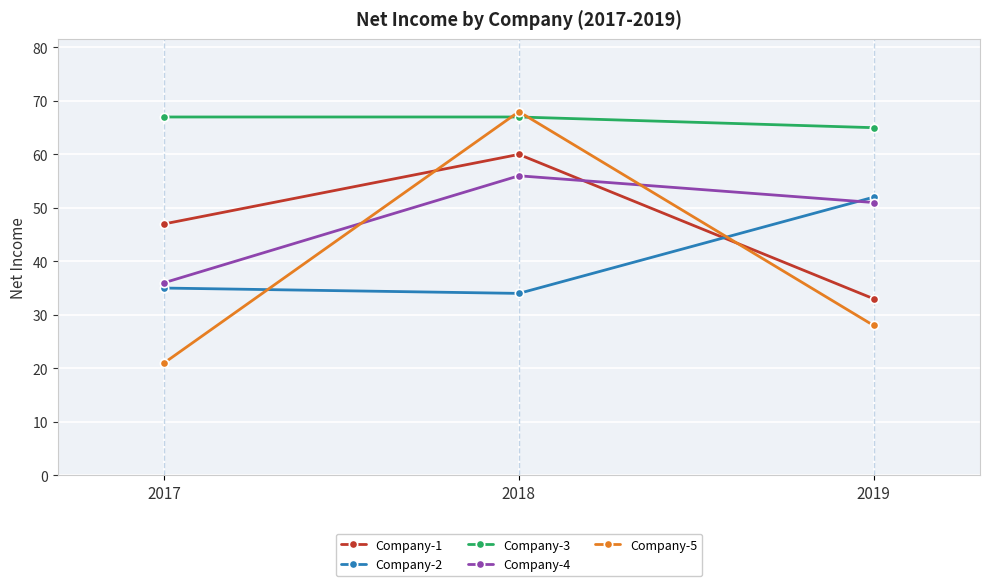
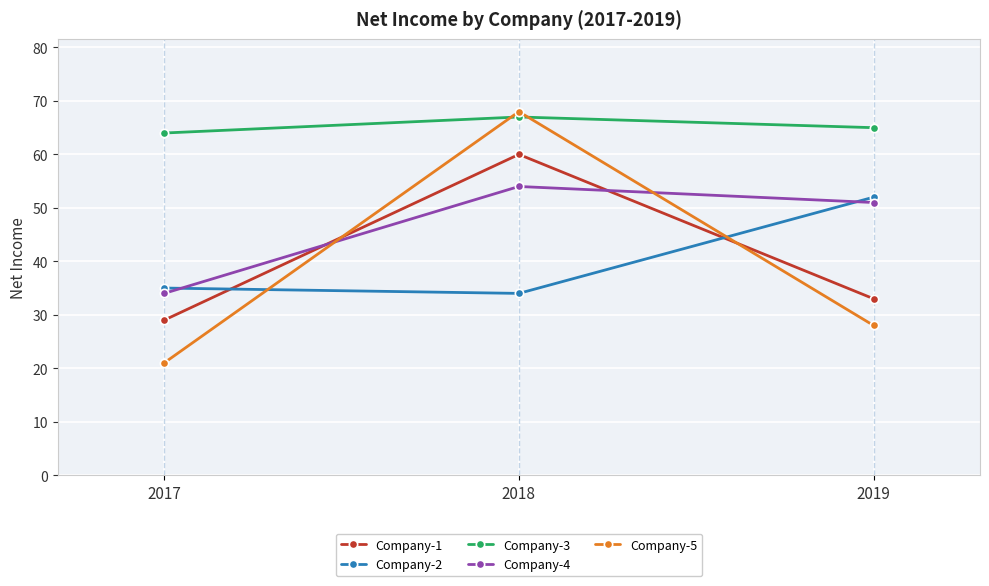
Company-1, 2017: 47 -> 29
Company-3, 2017: 67 -> 64
Company-4, 2017: 36 -> 34
Company-4, 2018: 56 -> 54
